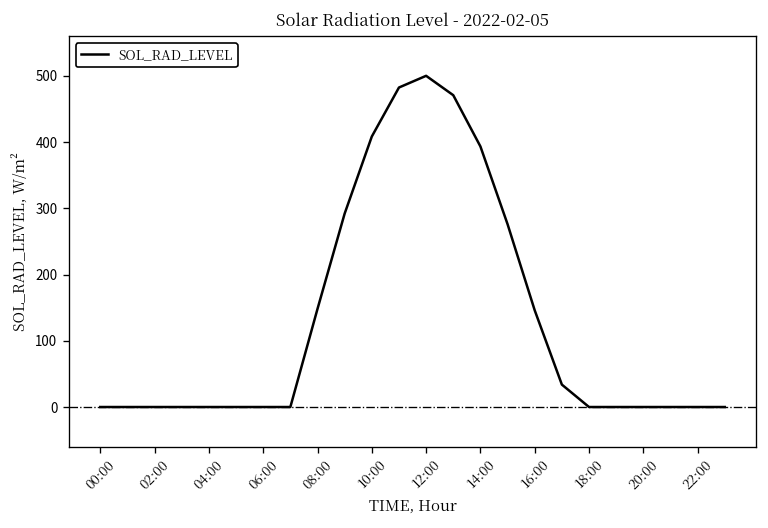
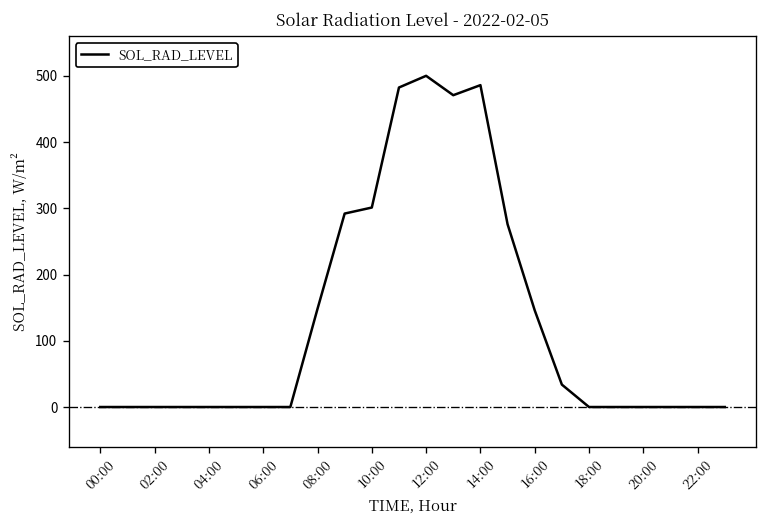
10:00: 410 -> 300
14:00: 390 -> 490
